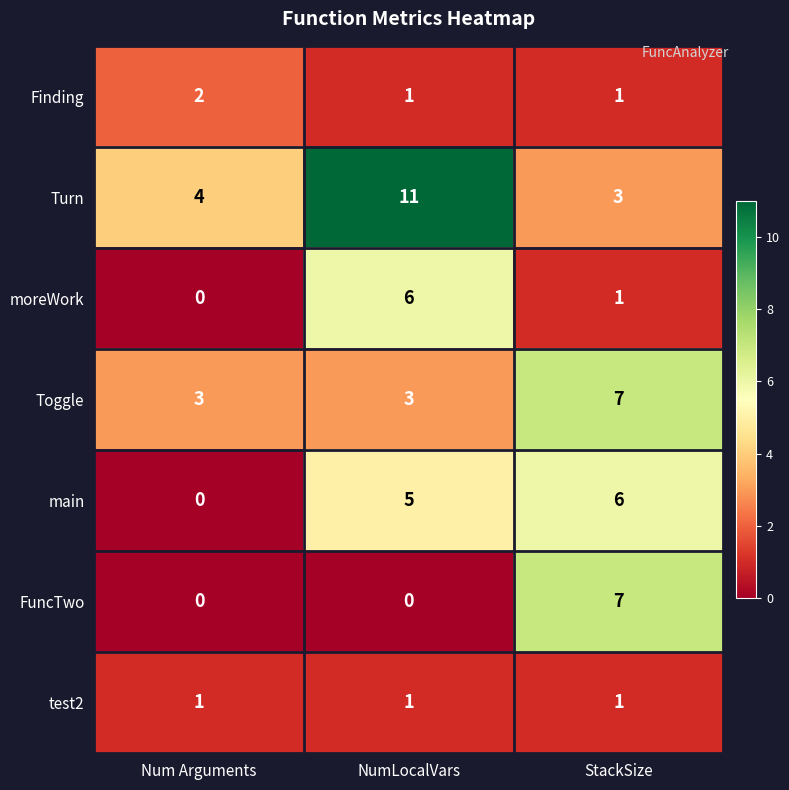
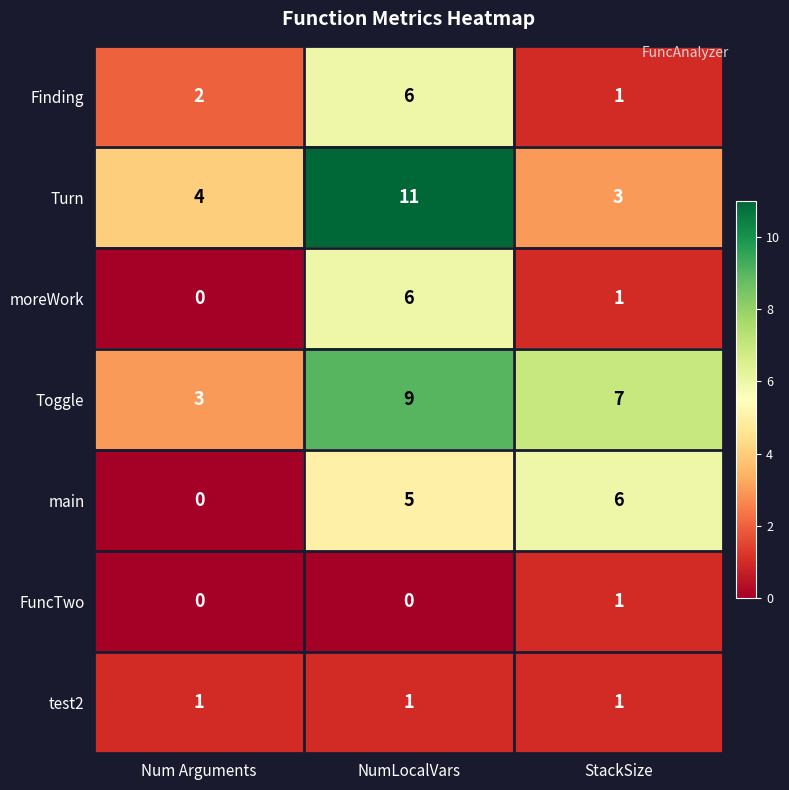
Finding, NumLocalVars: 1 -> 6
Toggle, NumLocalVars: 3 -> 9
FuncTwo, StackSize: 7 -> 1
